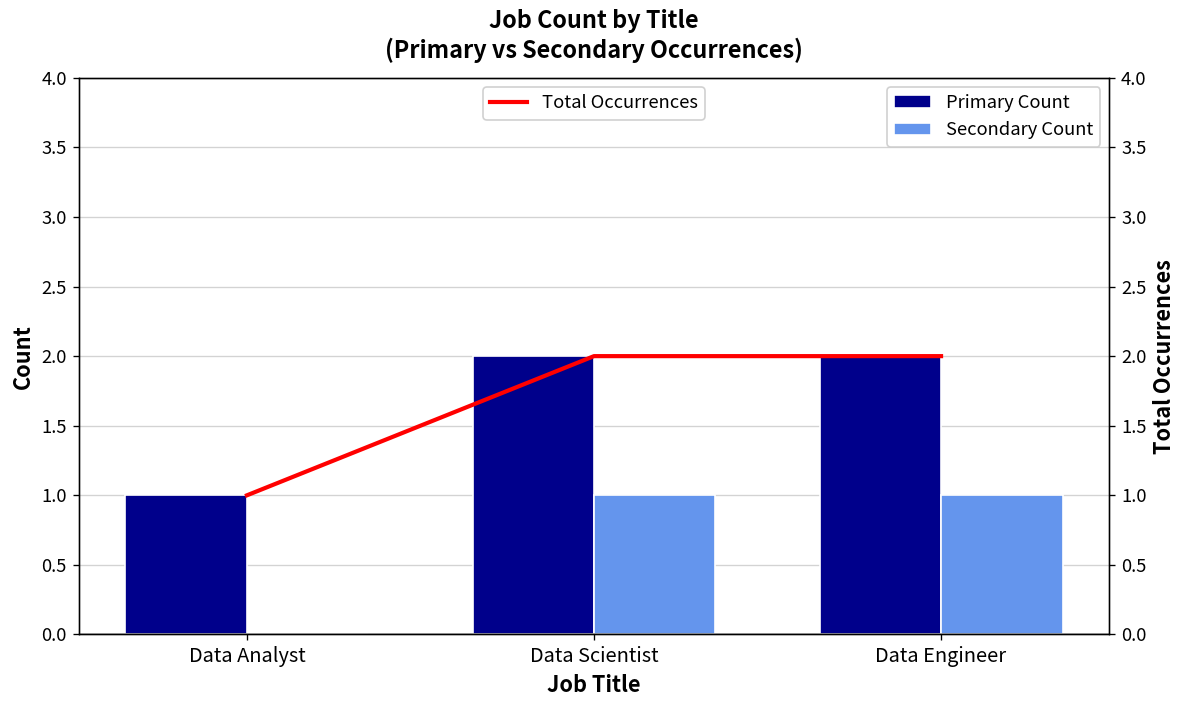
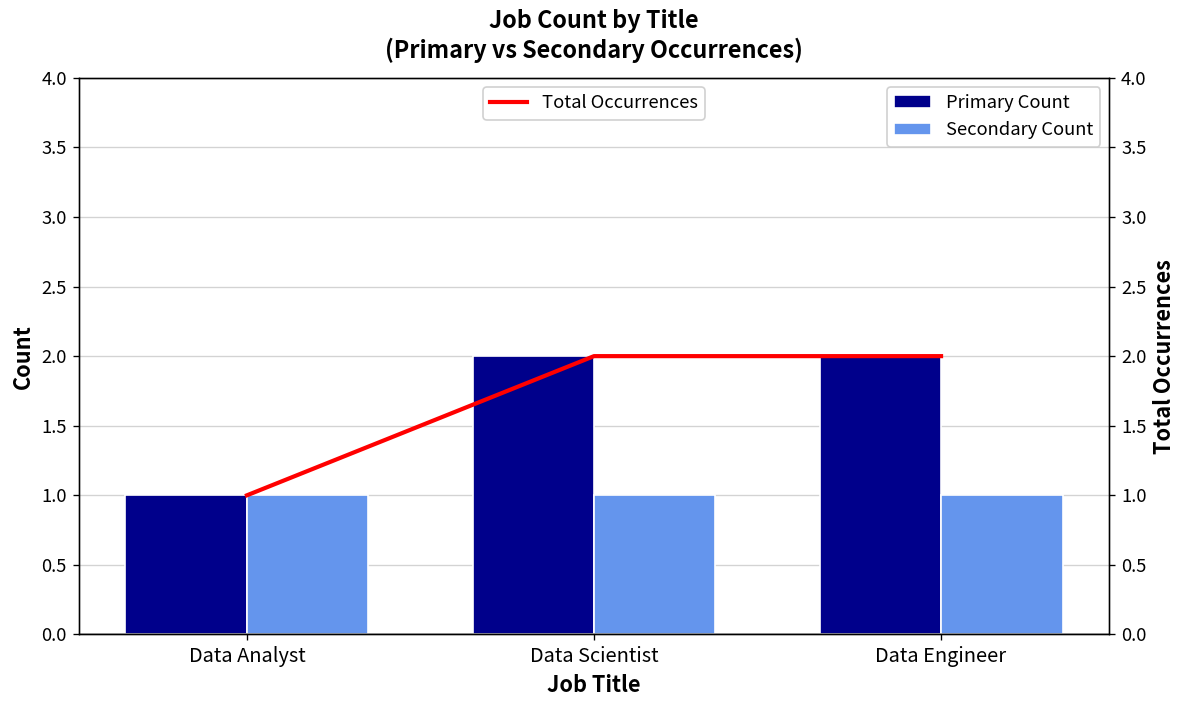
Secondary Count, Data Analyst: 0 -> 1
